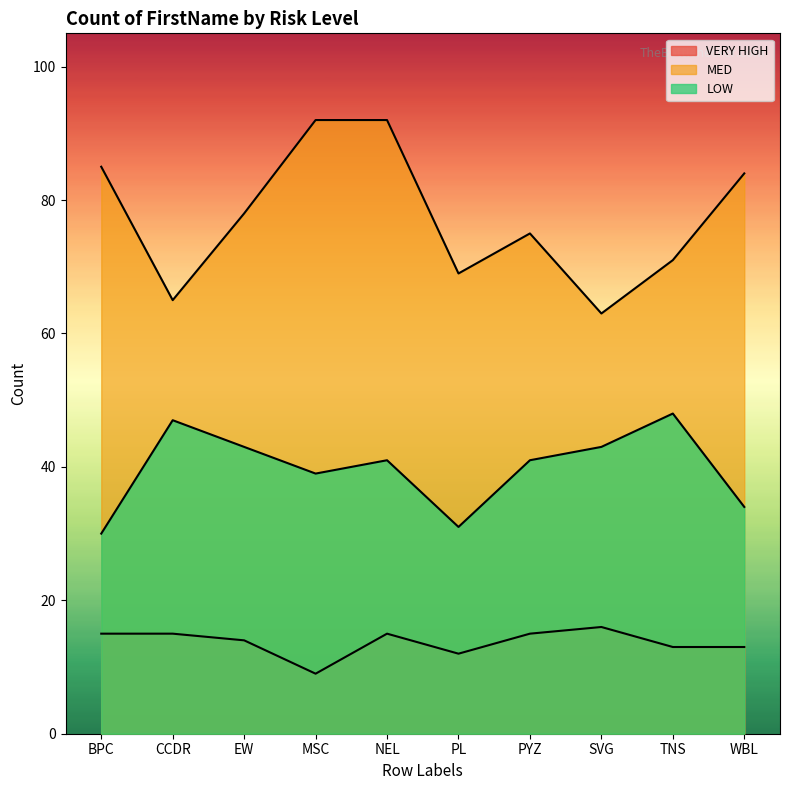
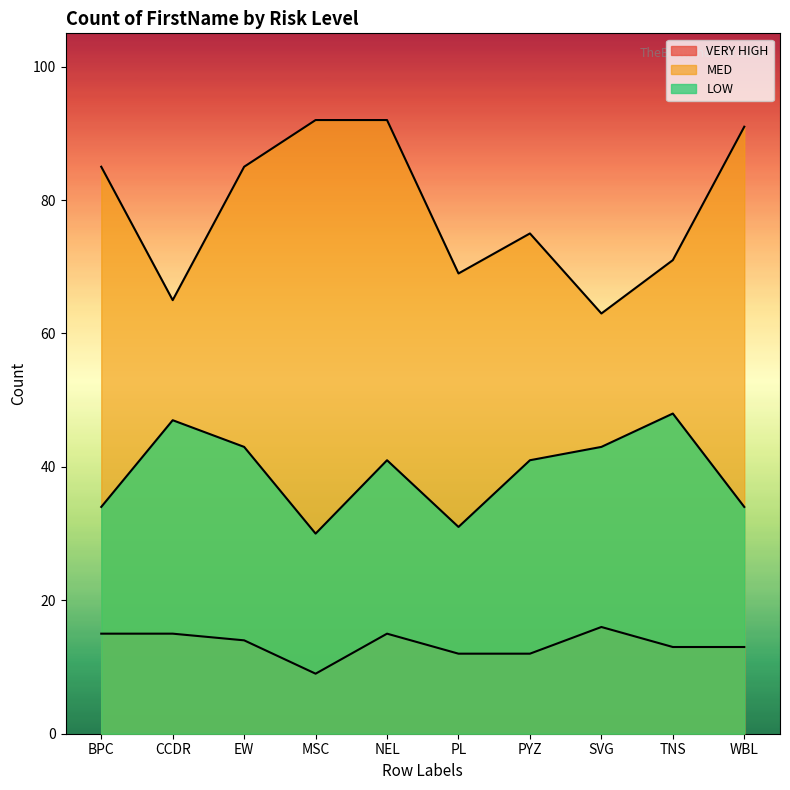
LOW, BPC: 30 -> 34
MED, EW: 78 -> 85
LOW, MSC: 39 -> 30
VERY HIGH, PYZ: 15 -> 12
MED, WBL: 84 -> 91
